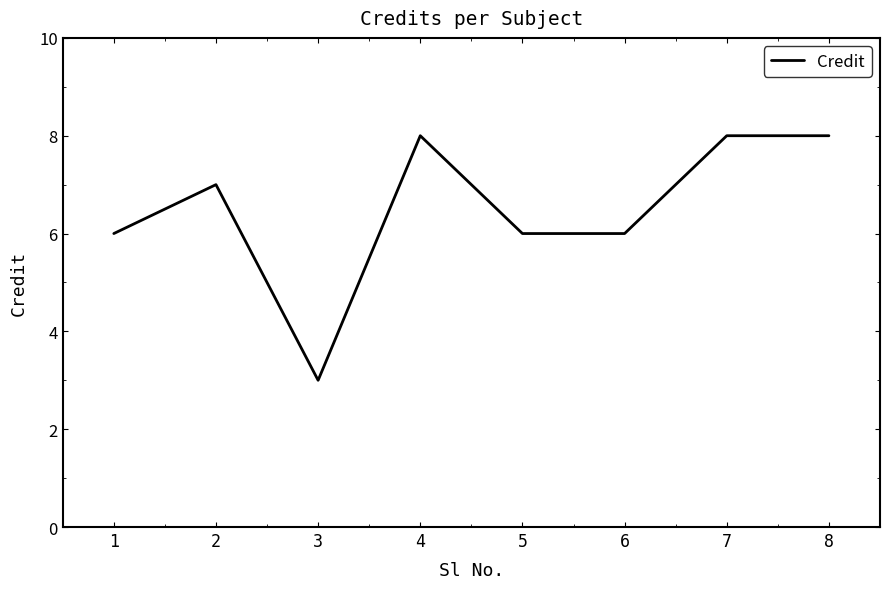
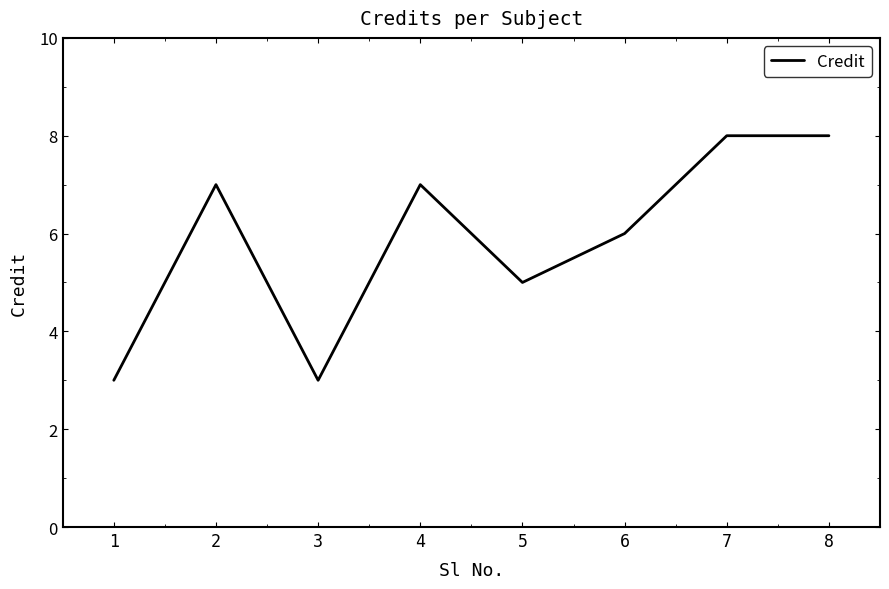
1: 6 -> 3
4: 8 -> 7
5: 6 -> 5
